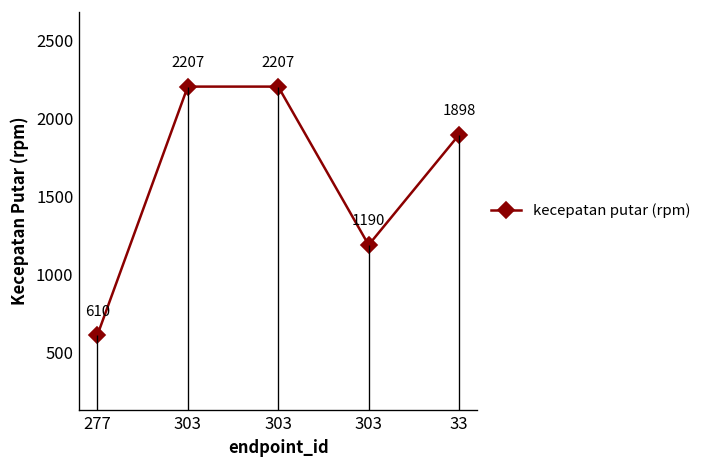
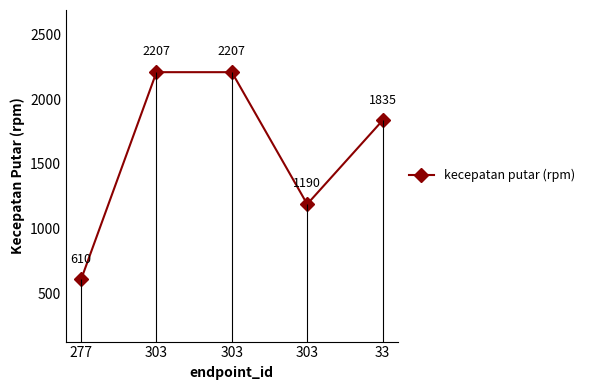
33: 1898 -> 1835
